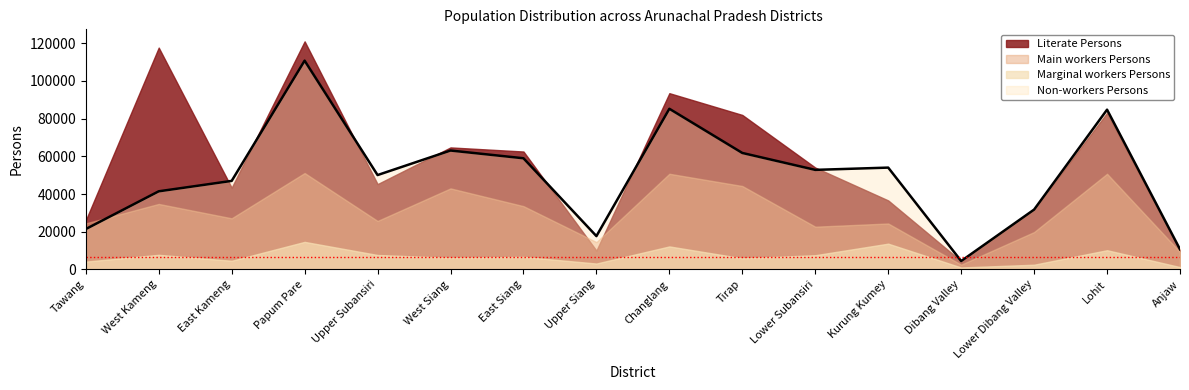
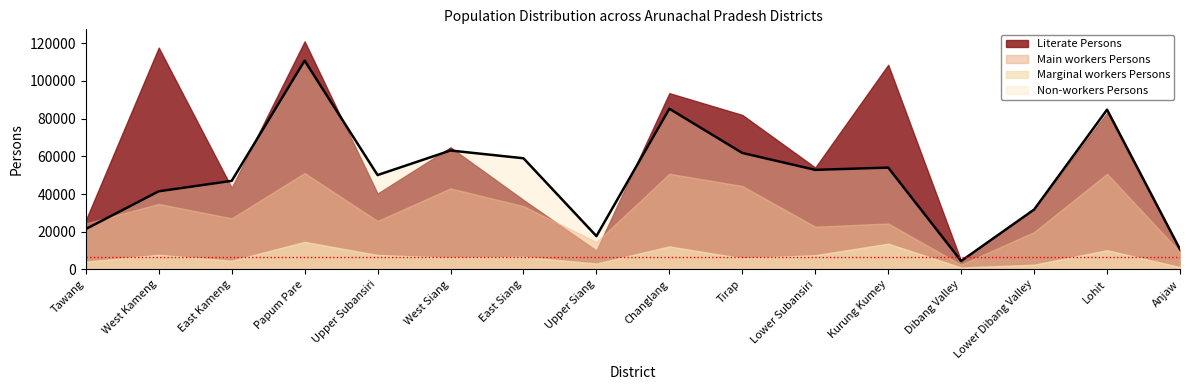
Literate Persons, Upper Subansiri: 45000 -> 40000
Literate Persons, East Siang: 63000 -> 37000
Literate Persons, Kurung Kumey: 37000 -> 109000
